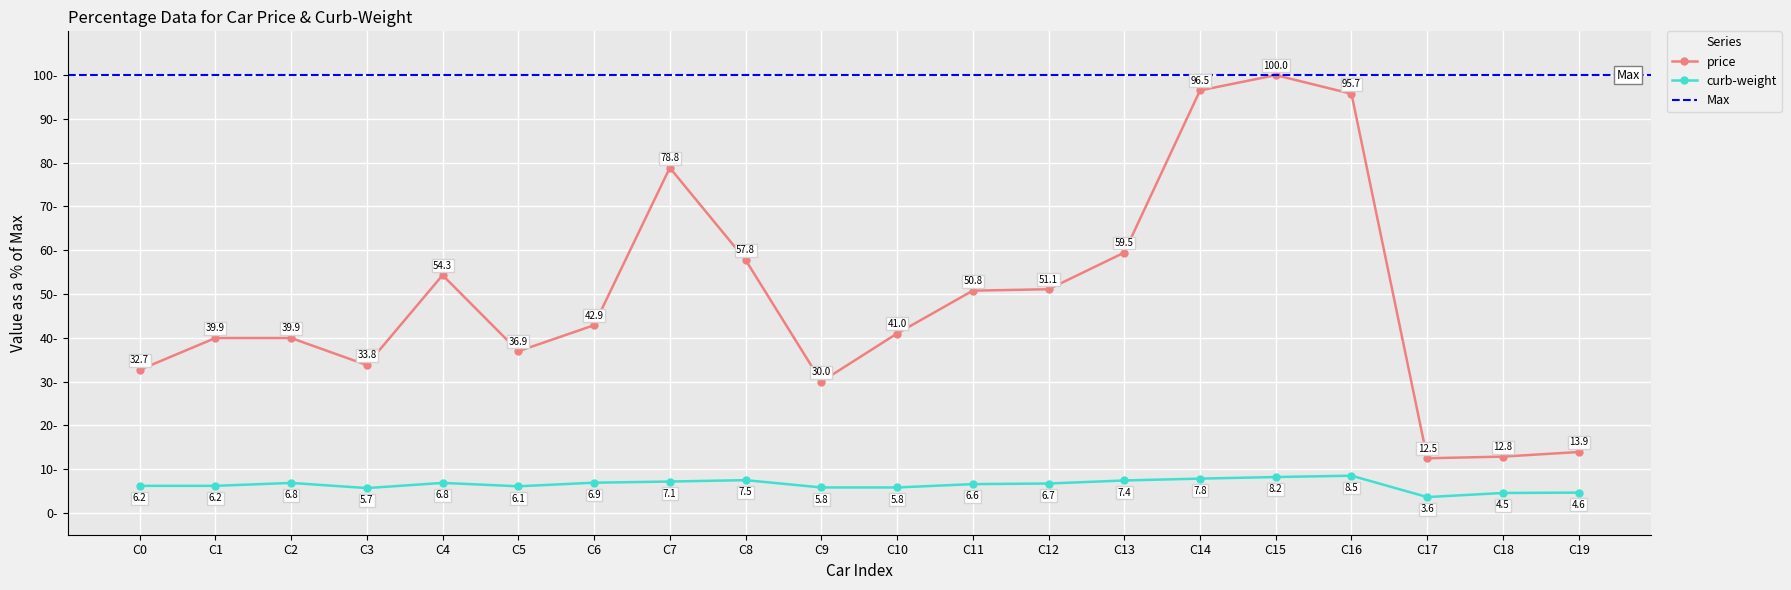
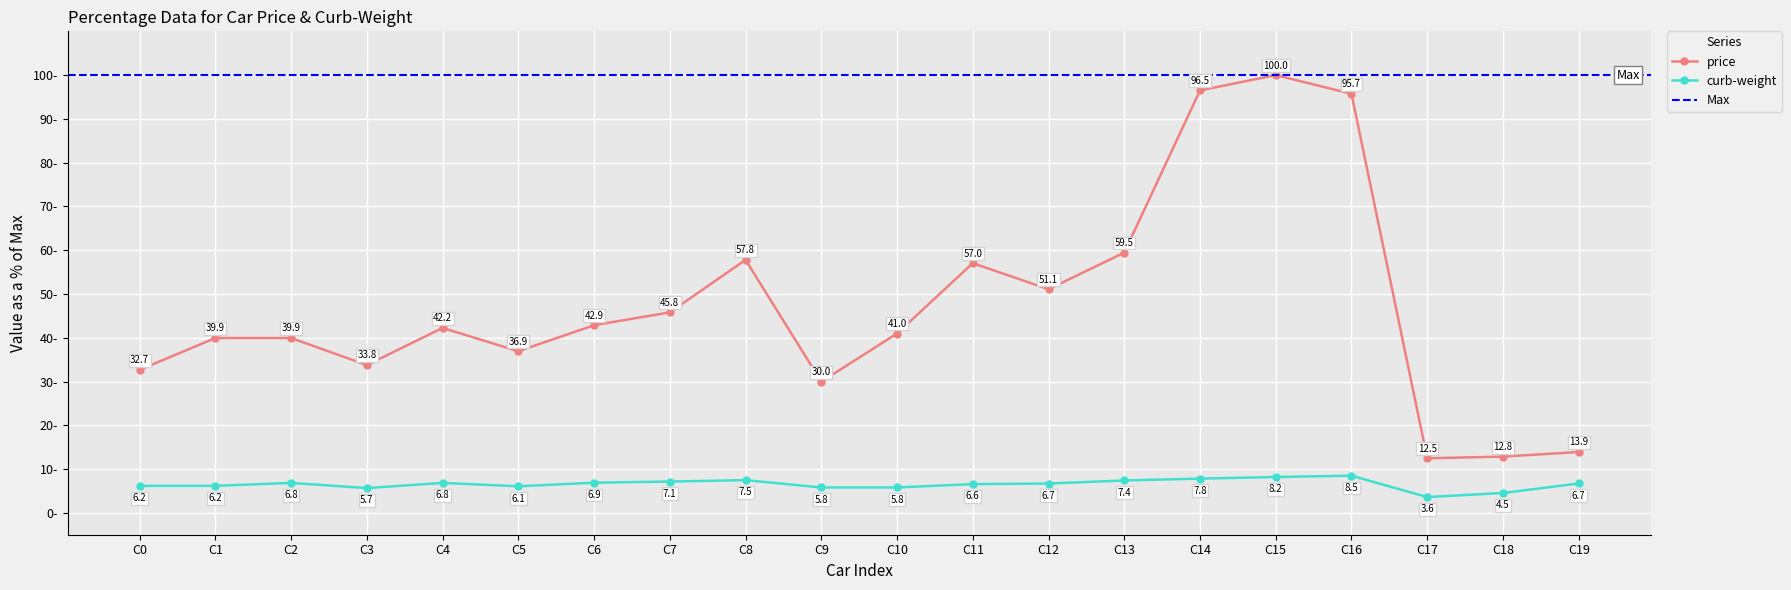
price, C4: 54.3 -> 42.2
price, C7: 78.8 -> 45.8
price, C11: 50.8 -> 57.0
curb-weight, C19: 4.6 -> 6.7
